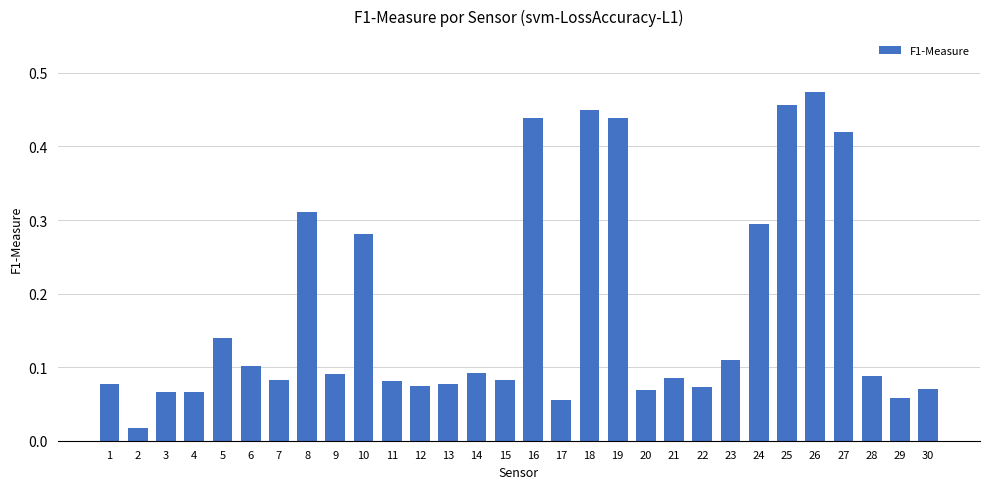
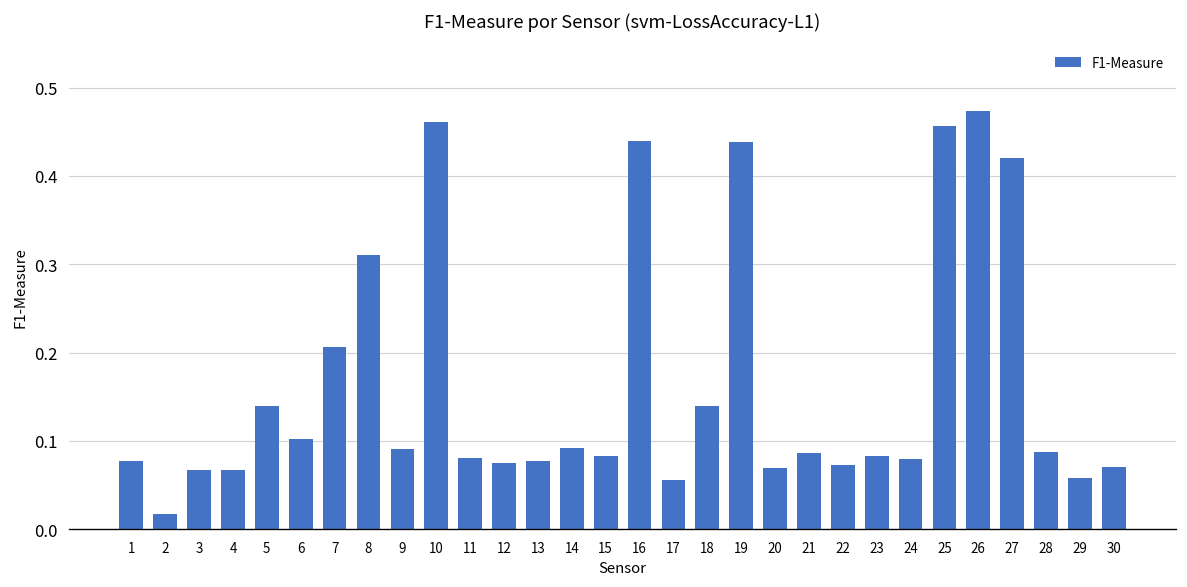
7: 0.08 -> 0.21
10: 0.28 -> 0.46
18: 0.45 -> 0.14
23: 0.11 -> 0.08
24: 0.29 -> 0.08
